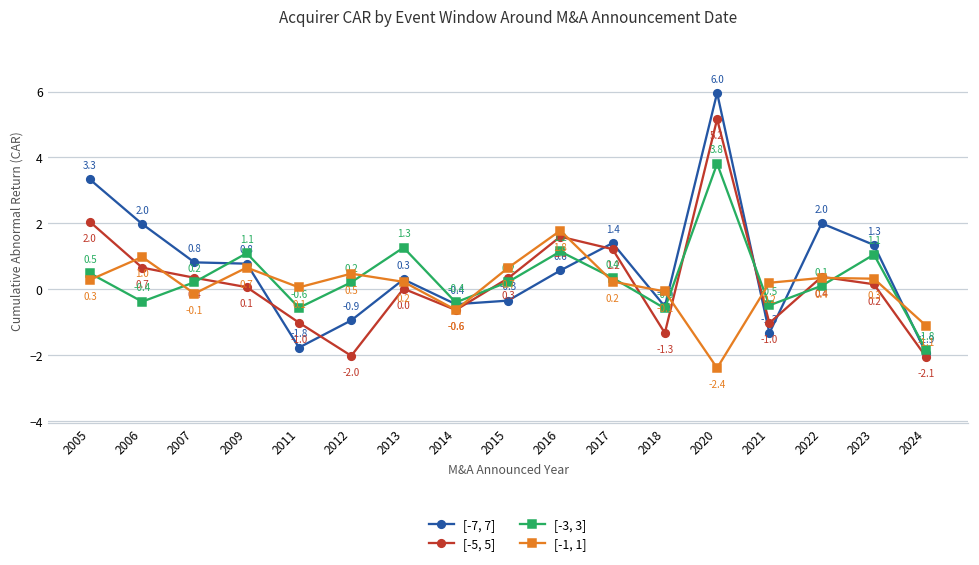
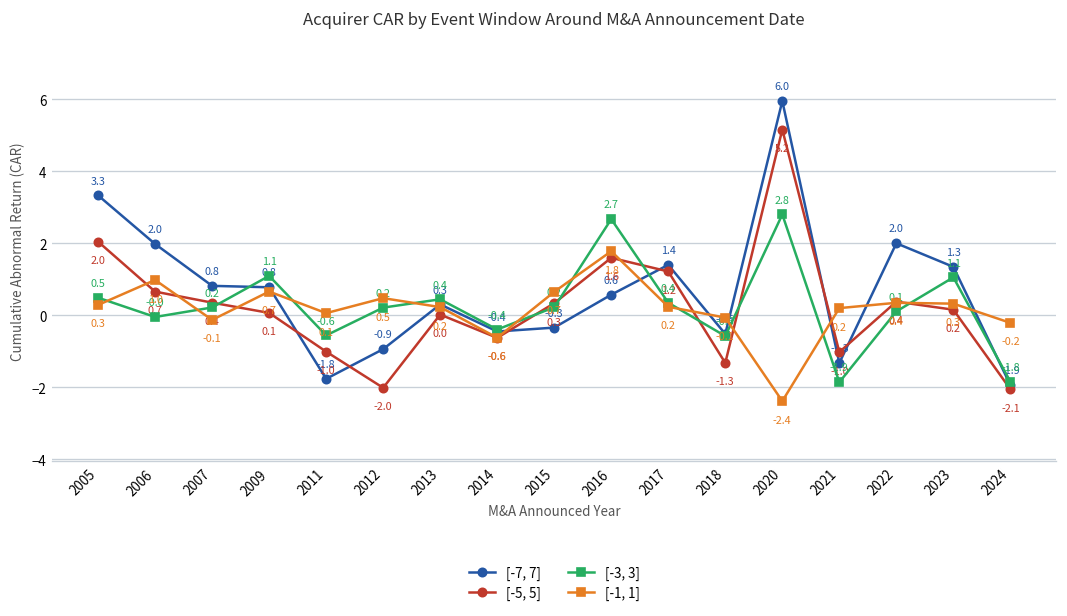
[-3, 3], 2006: -0.4 -> -0.0
[-3, 3], 2013: 1.3 -> 0.4
[-3, 3], 2016: 1.2 -> 2.7
[-3, 3], 2020: 3.8 -> 2.8
[-3, 3], 2021: -0.5 -> -1.9
[-1, 1], 2024: -1.1 -> -0.2
